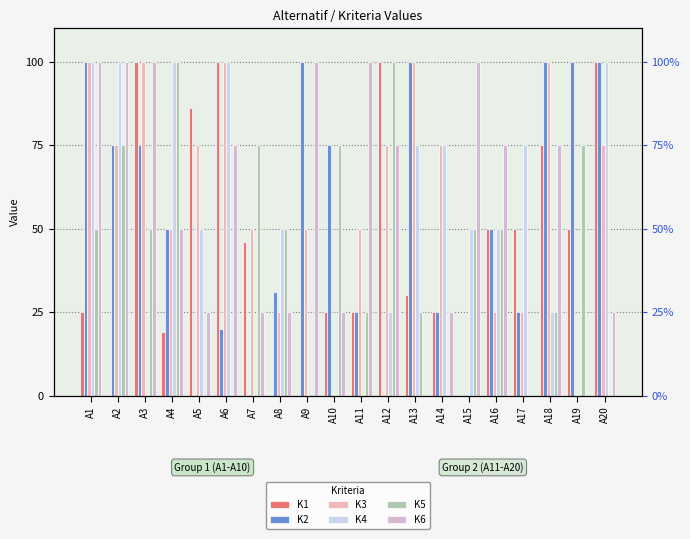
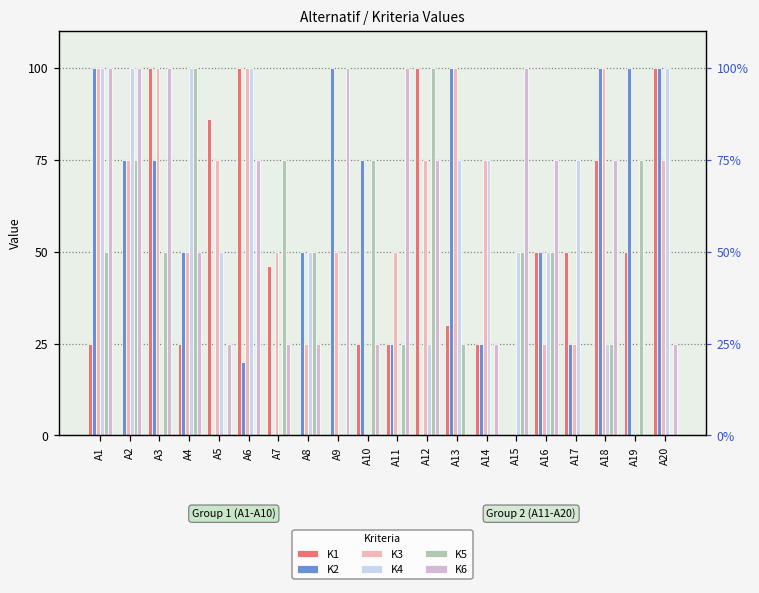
K1, A4: 19 -> 25
K2, A8: 31 -> 50
